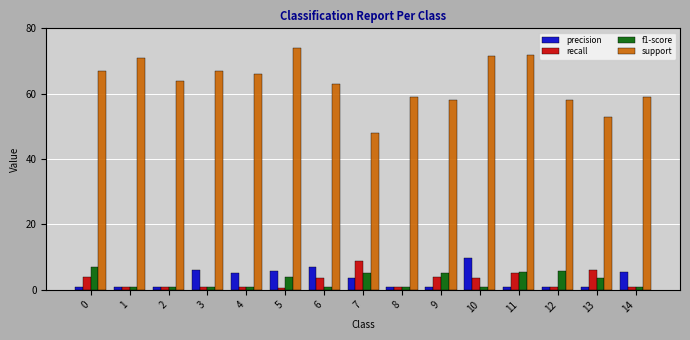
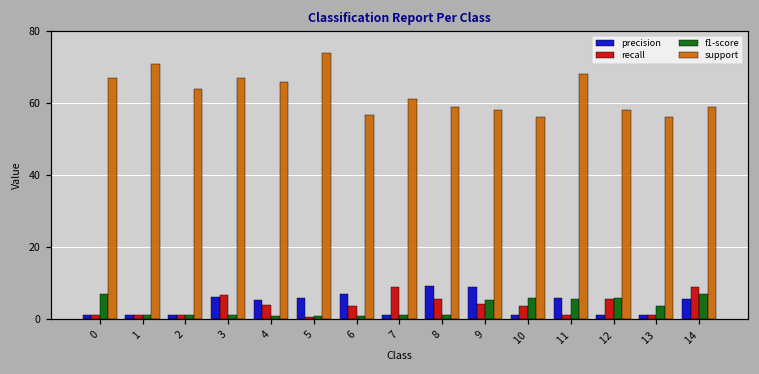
recall, 0: 4 -> 1
recall, 3: 1 -> 7
recall, 4: 1 -> 4
f1-score, 5: 4 -> 1
support, 6: 63 -> 57
precision, 7: 4 -> 1
f1-score, 7: 5 -> 1
support, 7: 48 -> 61
precision, 8: 1 -> 9
recall, 8: 1 -> 6
precision, 9: 1 -> 9
precision, 10: 10 -> 1
f1-score, 10: 1 -> 6
support, 10: 72 -> 56
precision, 11: 1 -> 6
recall, 11: 5 -> 1
support, 11: 72 -> 68
recall, 12: 1 -> 6
recall, 13: 6 -> 1
support, 13: 53 -> 56
recall, 14: 1 -> 9
f1-score, 14: 1 -> 7
